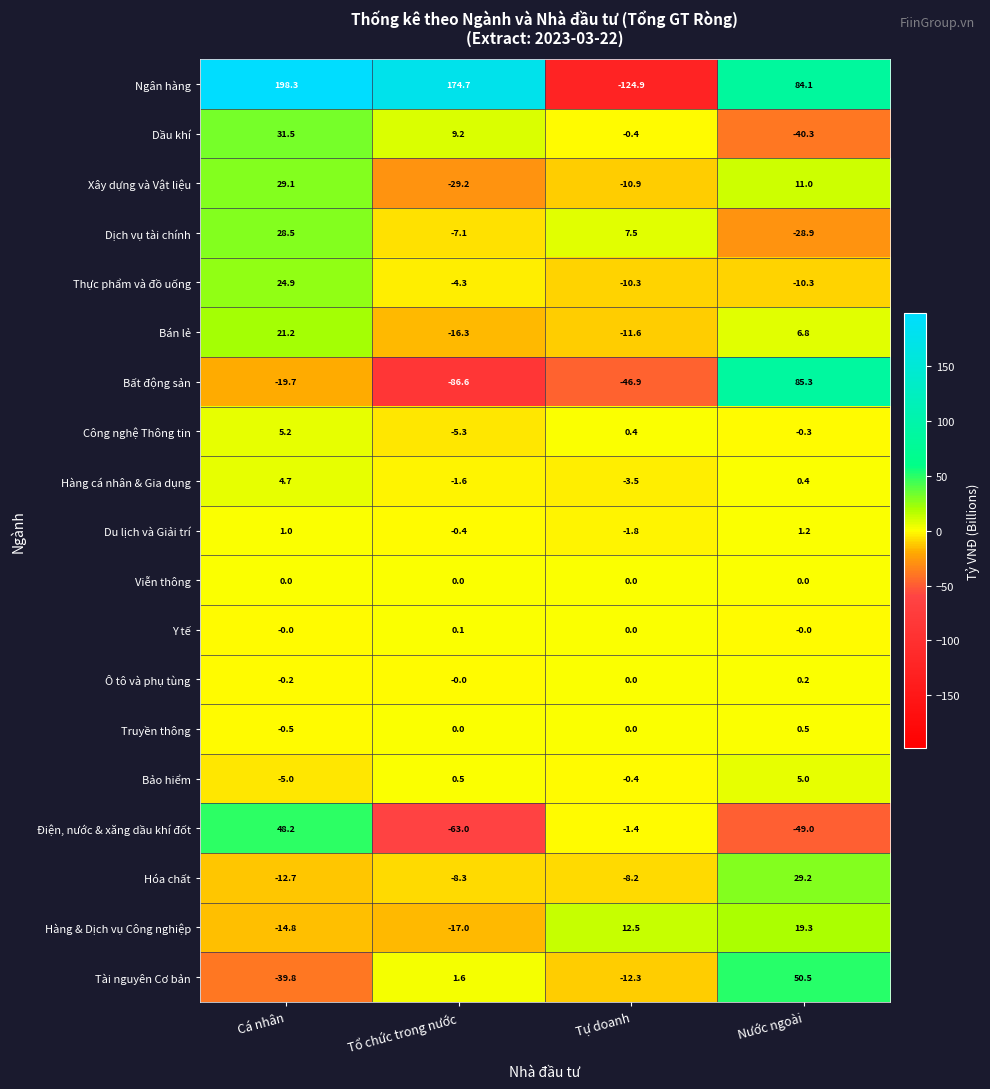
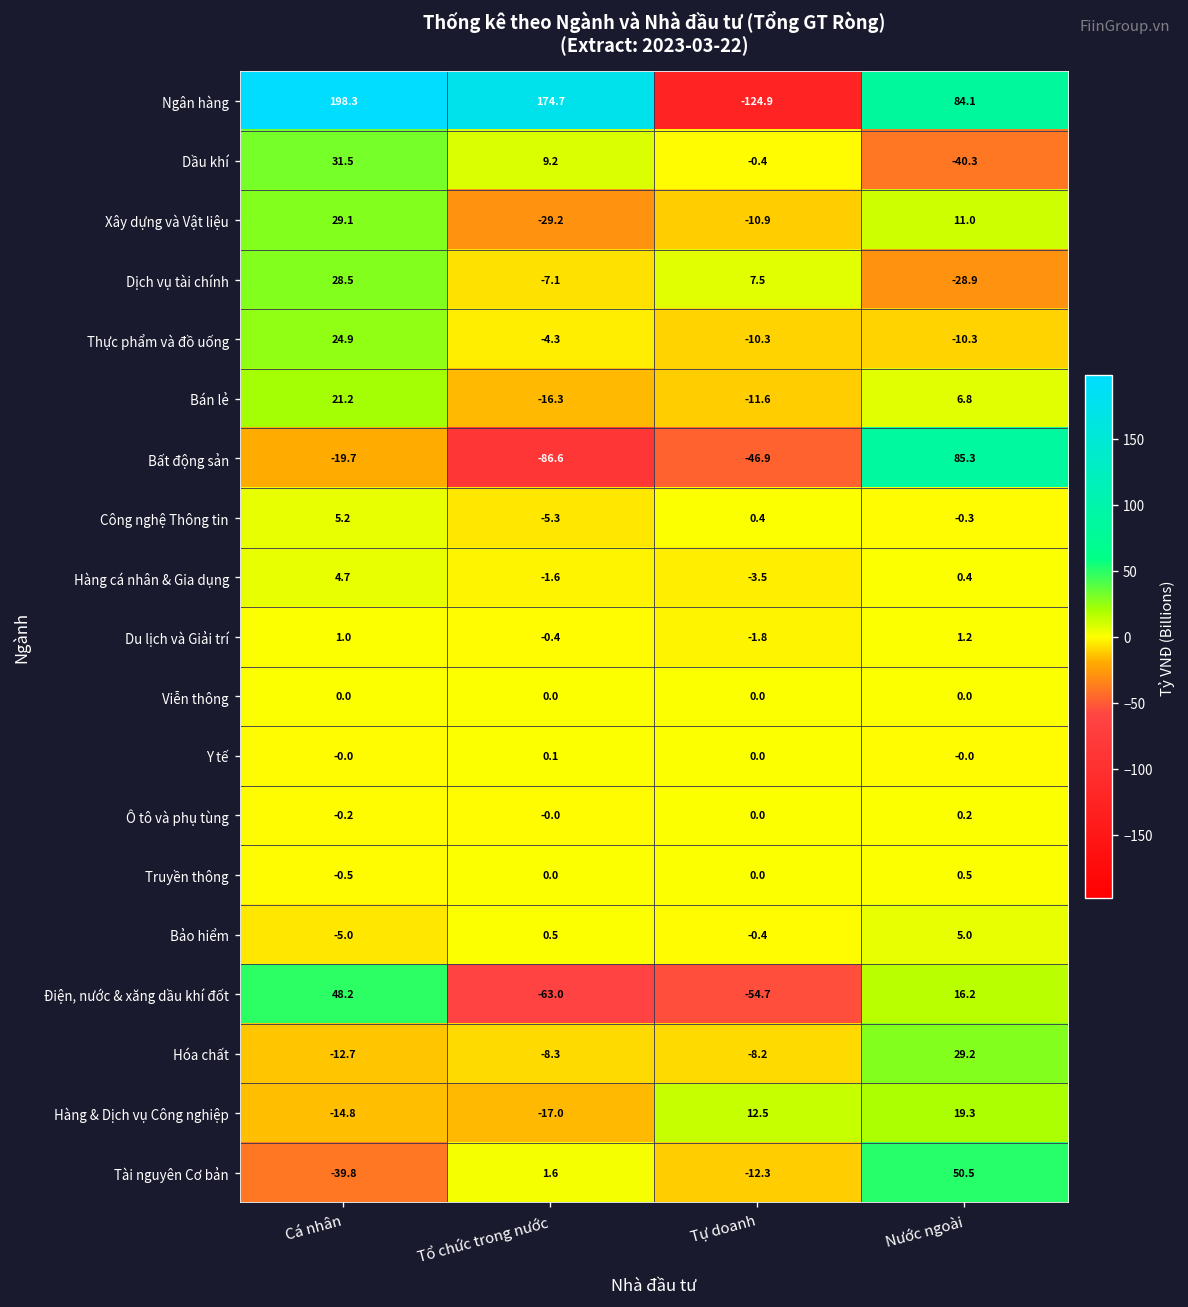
Điện, nước & xăng dầu khí đốt, Tự doanh: -1.4 -> -54.7
Điện, nước & xăng dầu khí đốt, Nước ngoài: -49.0 -> 16.2
